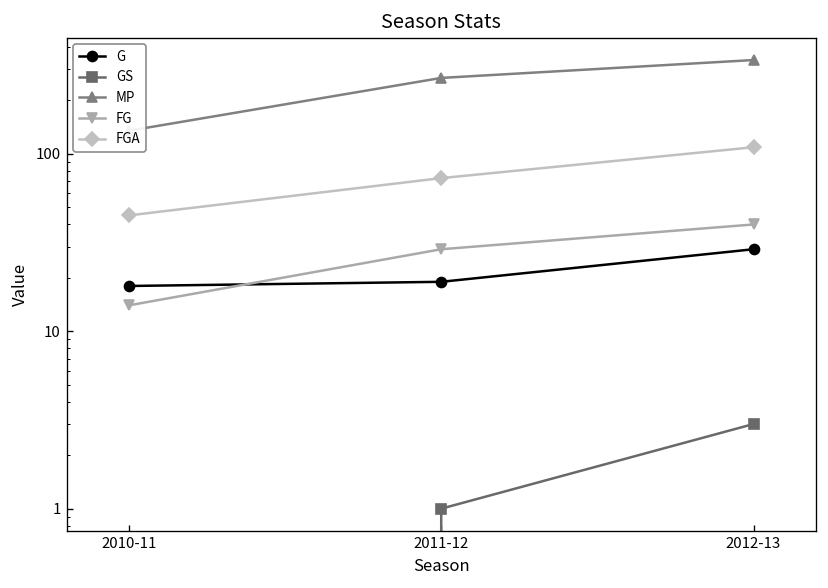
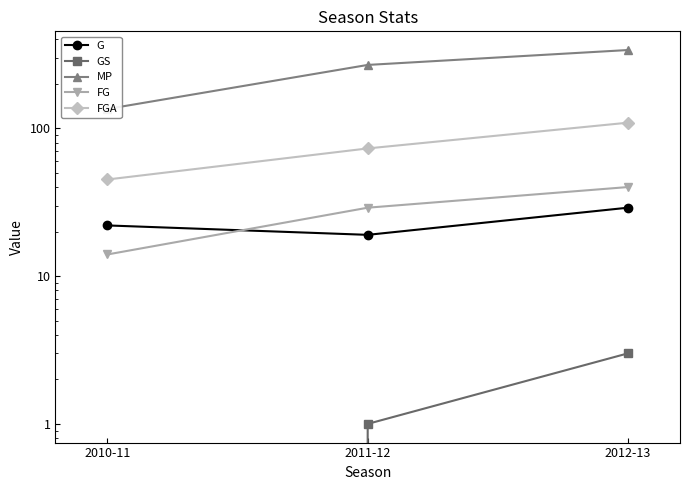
G, 2010-11: 18 -> 22
